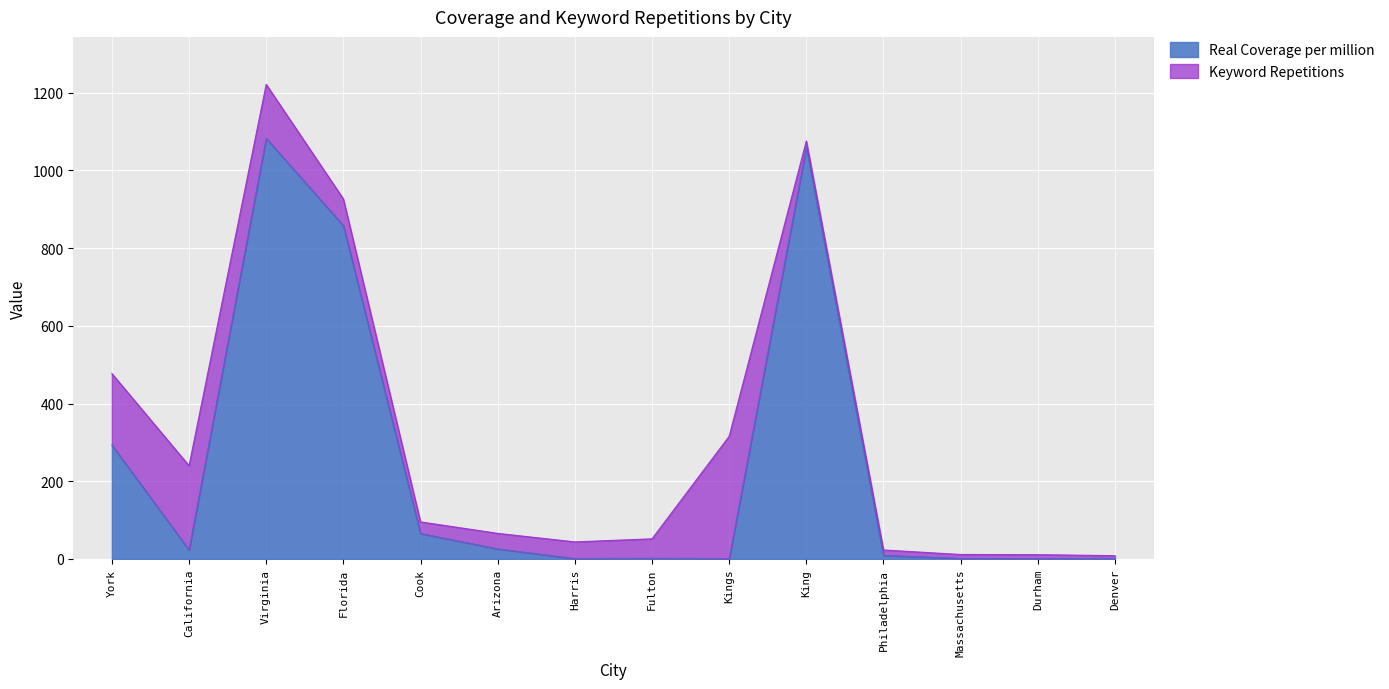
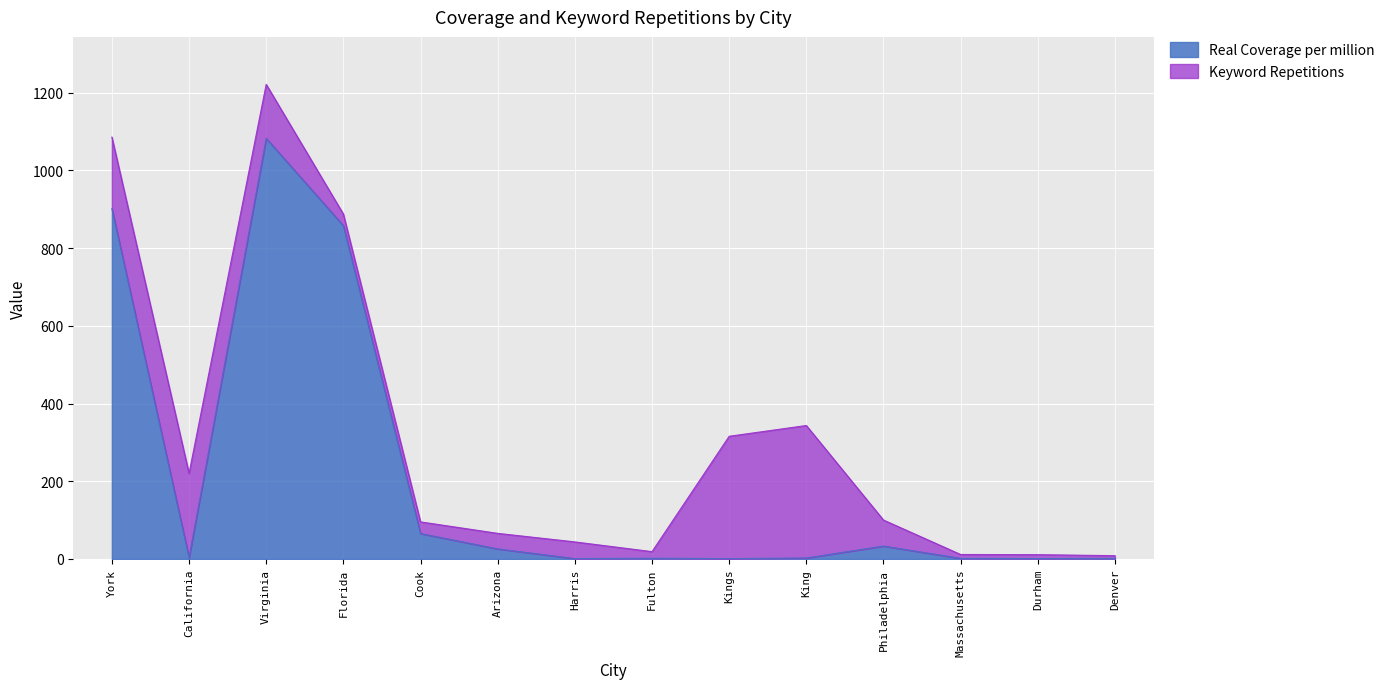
Real Coverage per million, York: 290 -> 900
Real Coverage per million, California: 20 -> 0
Keyword Repetitions, Florida: 70 -> 30
Keyword Repetitions, Fulton: 50 -> 20
Real Coverage per million, King: 1060 -> 0
Keyword Repetitions, King: 20 -> 340
Real Coverage per million, Philadelphia: 10 -> 30
Keyword Repetitions, Philadelphia: 10 -> 70
